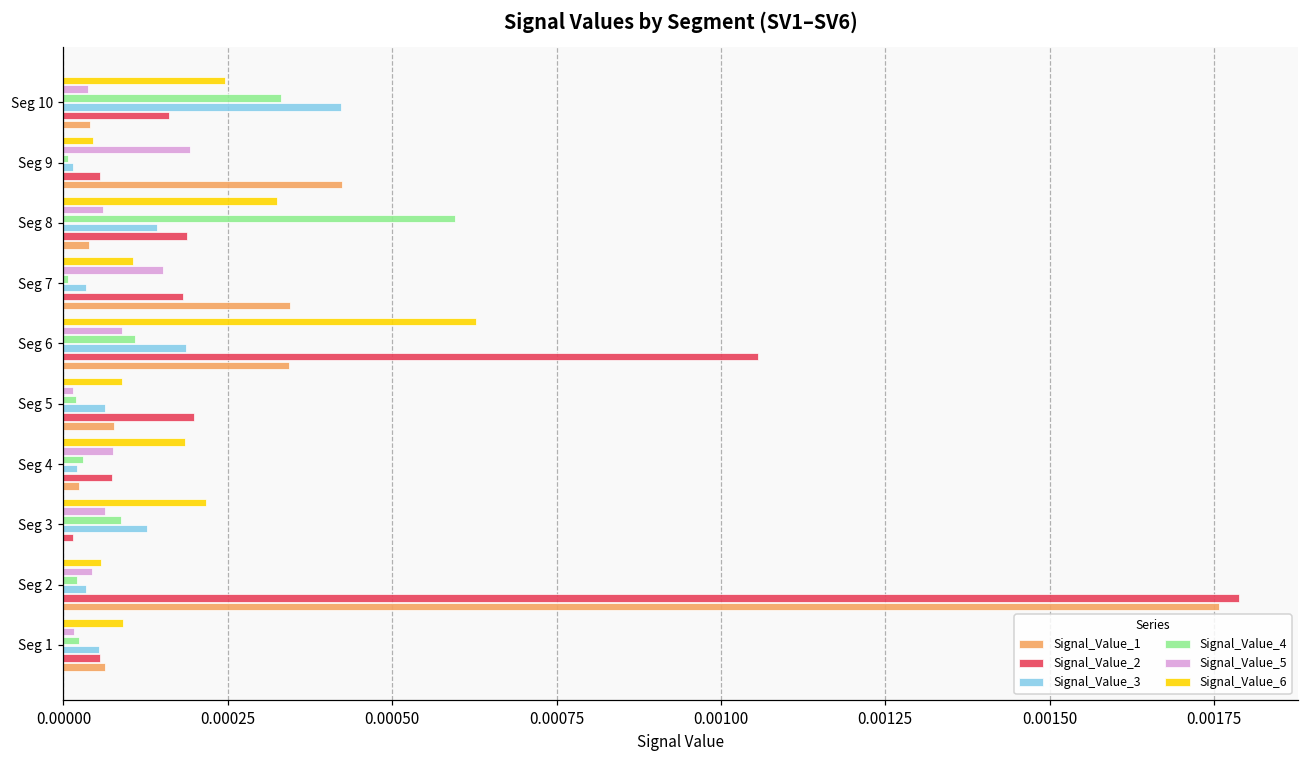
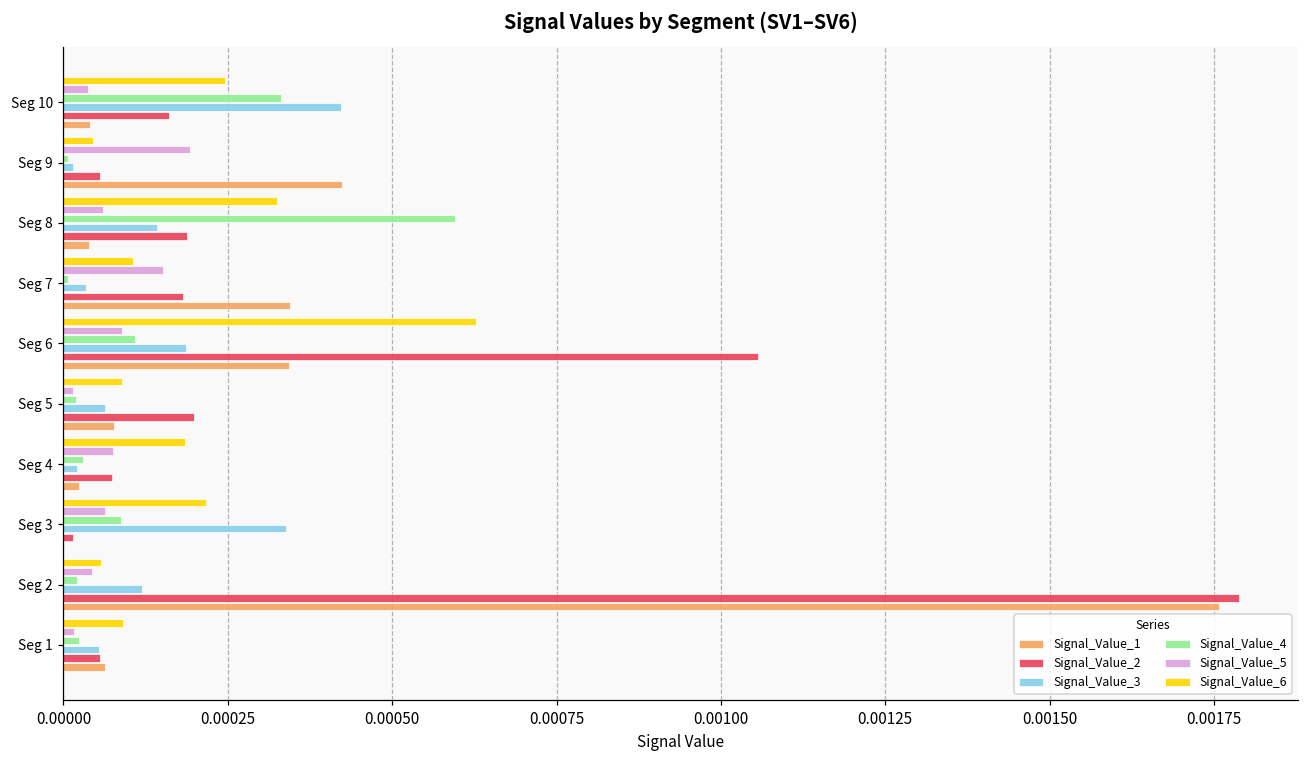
Signal_Value_3, Seg 3: 0.00013 -> 0.00034
Signal_Value_3, Seg 2: 0.00003 -> 0.00012
